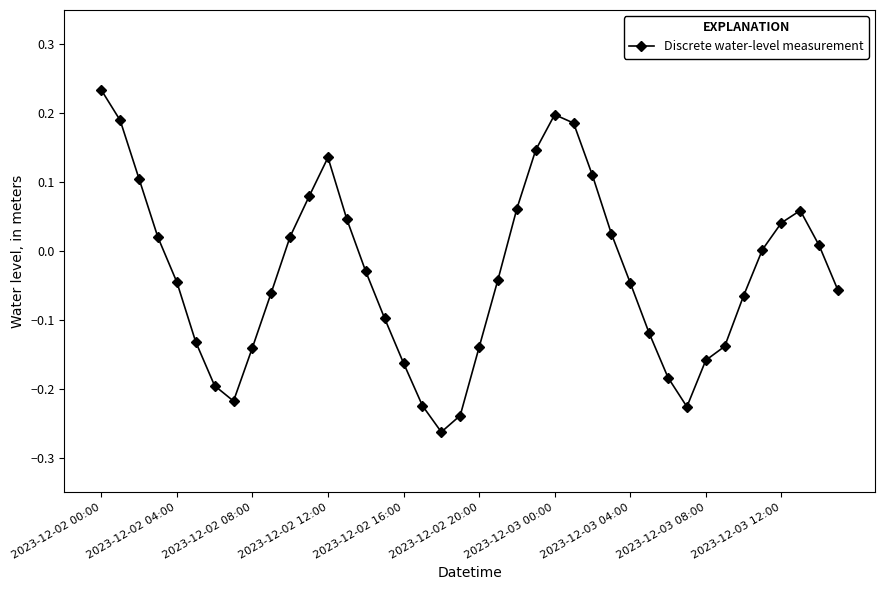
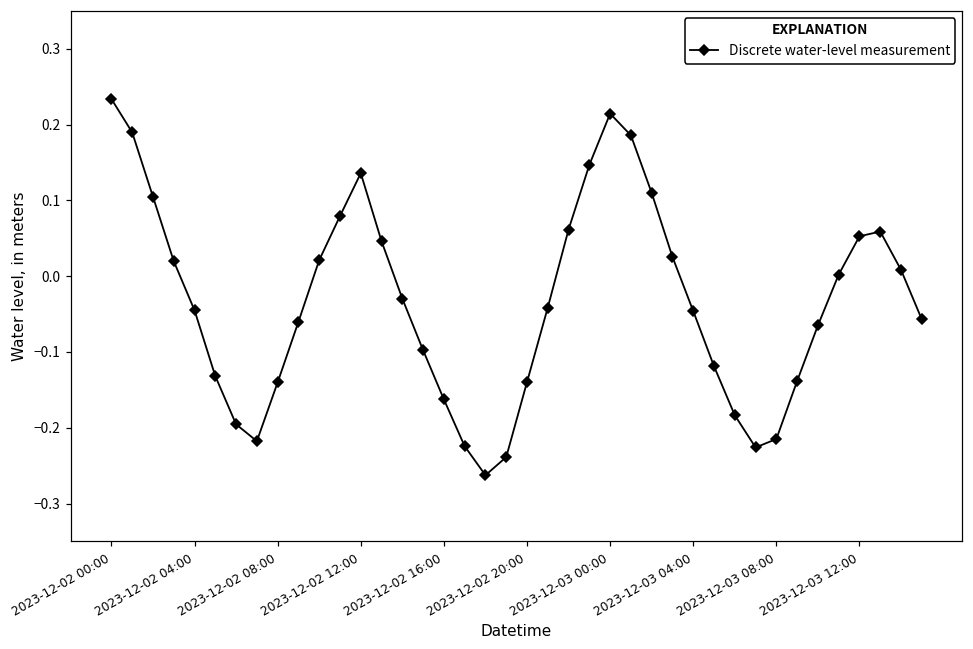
2023-12-03 00:00: 0.20 -> 0.21
2023-12-03 08:00: -0.16 -> -0.21
2023-12-03 12:00: 0.04 -> 0.05
